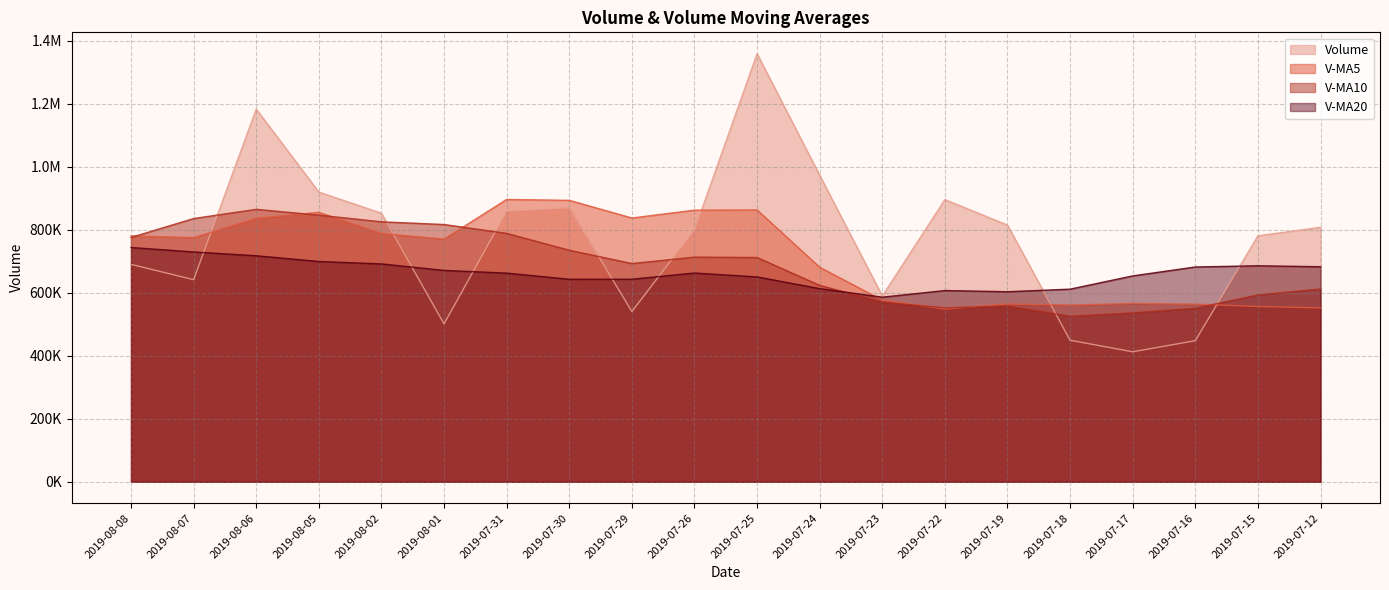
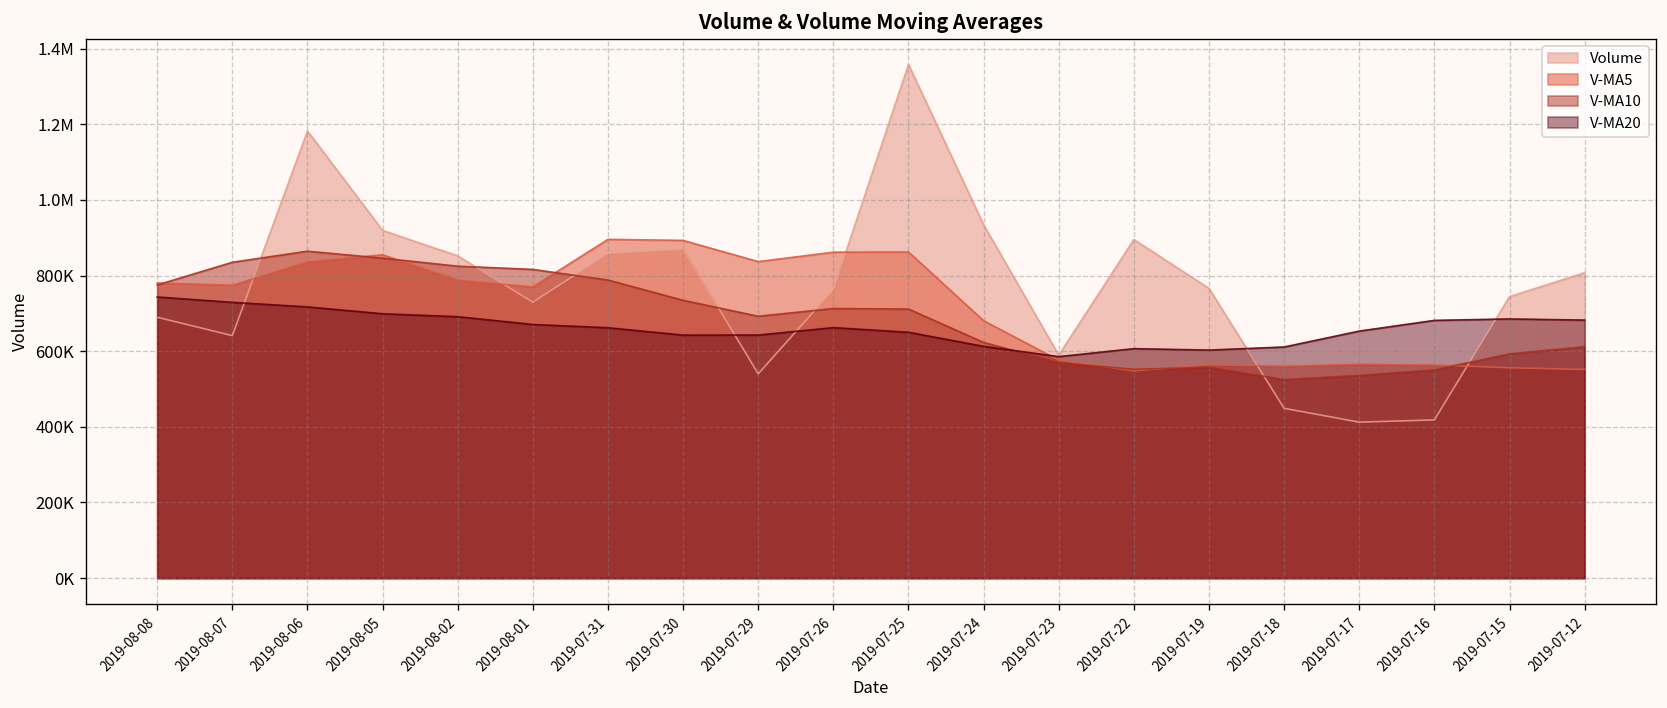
Volume, 2019-08-01: 500000 -> 730000
Volume, 2019-07-26: 800000 -> 760000
Volume, 2019-07-24: 970000 -> 930000
Volume, 2019-07-19: 810000 -> 770000
Volume, 2019-07-16: 450000 -> 420000
Volume, 2019-07-15: 780000 -> 740000
